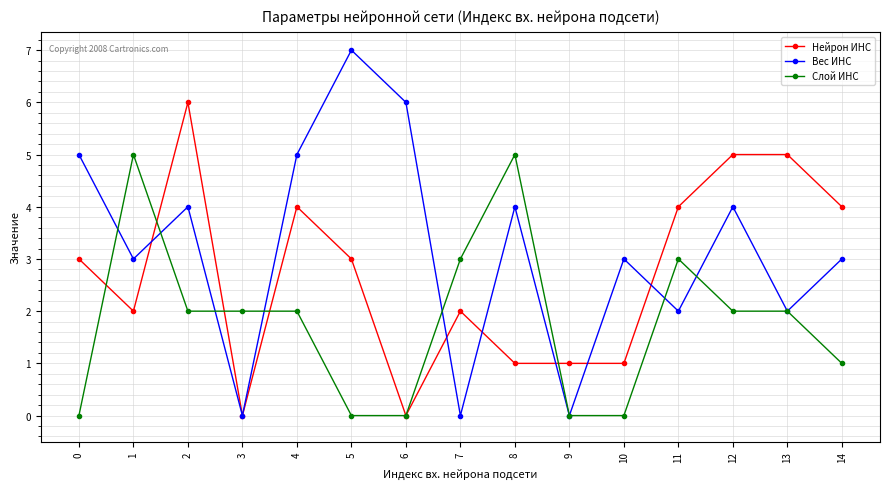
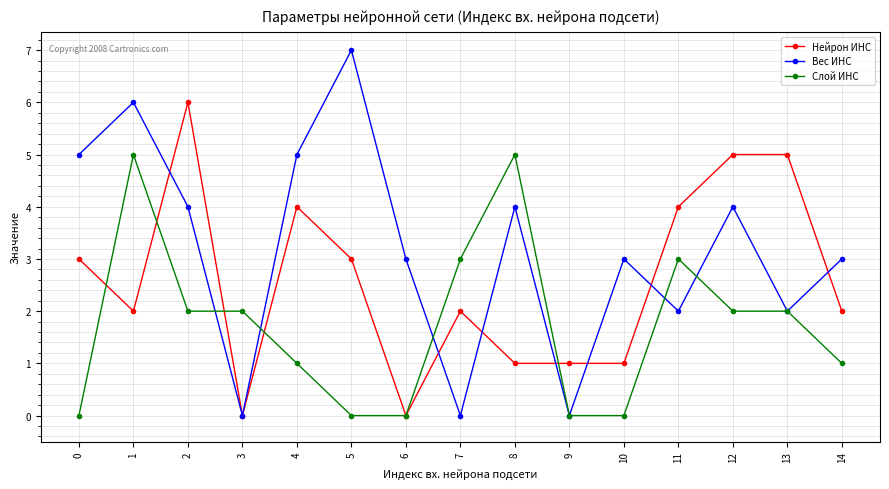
Вес ИНС, 1: 3 -> 6
Слой ИНС, 4: 2 -> 1
Вес ИНС, 6: 6 -> 3
Нейрон ИНС, 14: 4 -> 2
